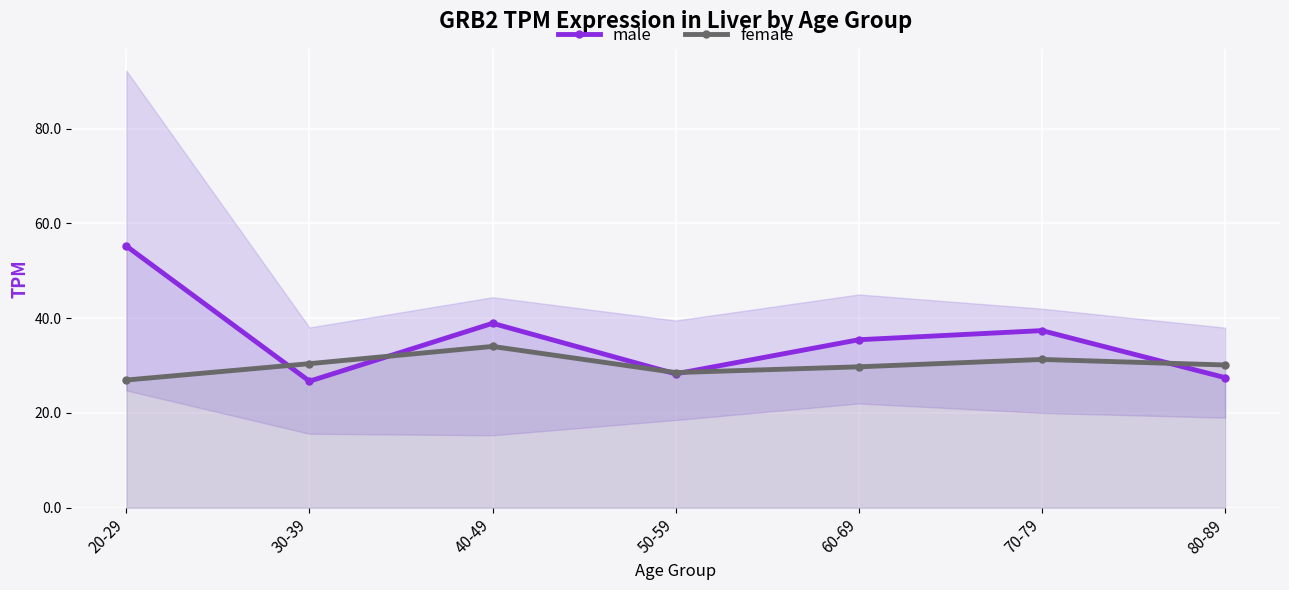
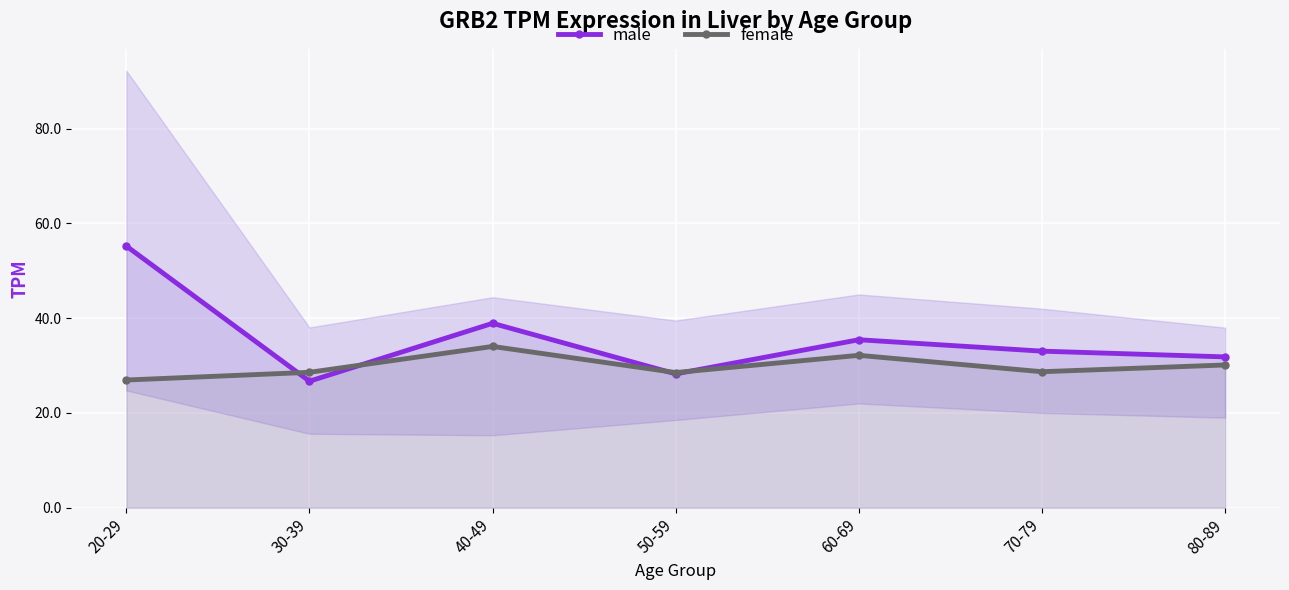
female, 30-39: 30 -> 29
female, 60-69: 30 -> 32
male, 70-79: 37 -> 33
female, 70-79: 31 -> 29
male, 80-89: 27 -> 32
